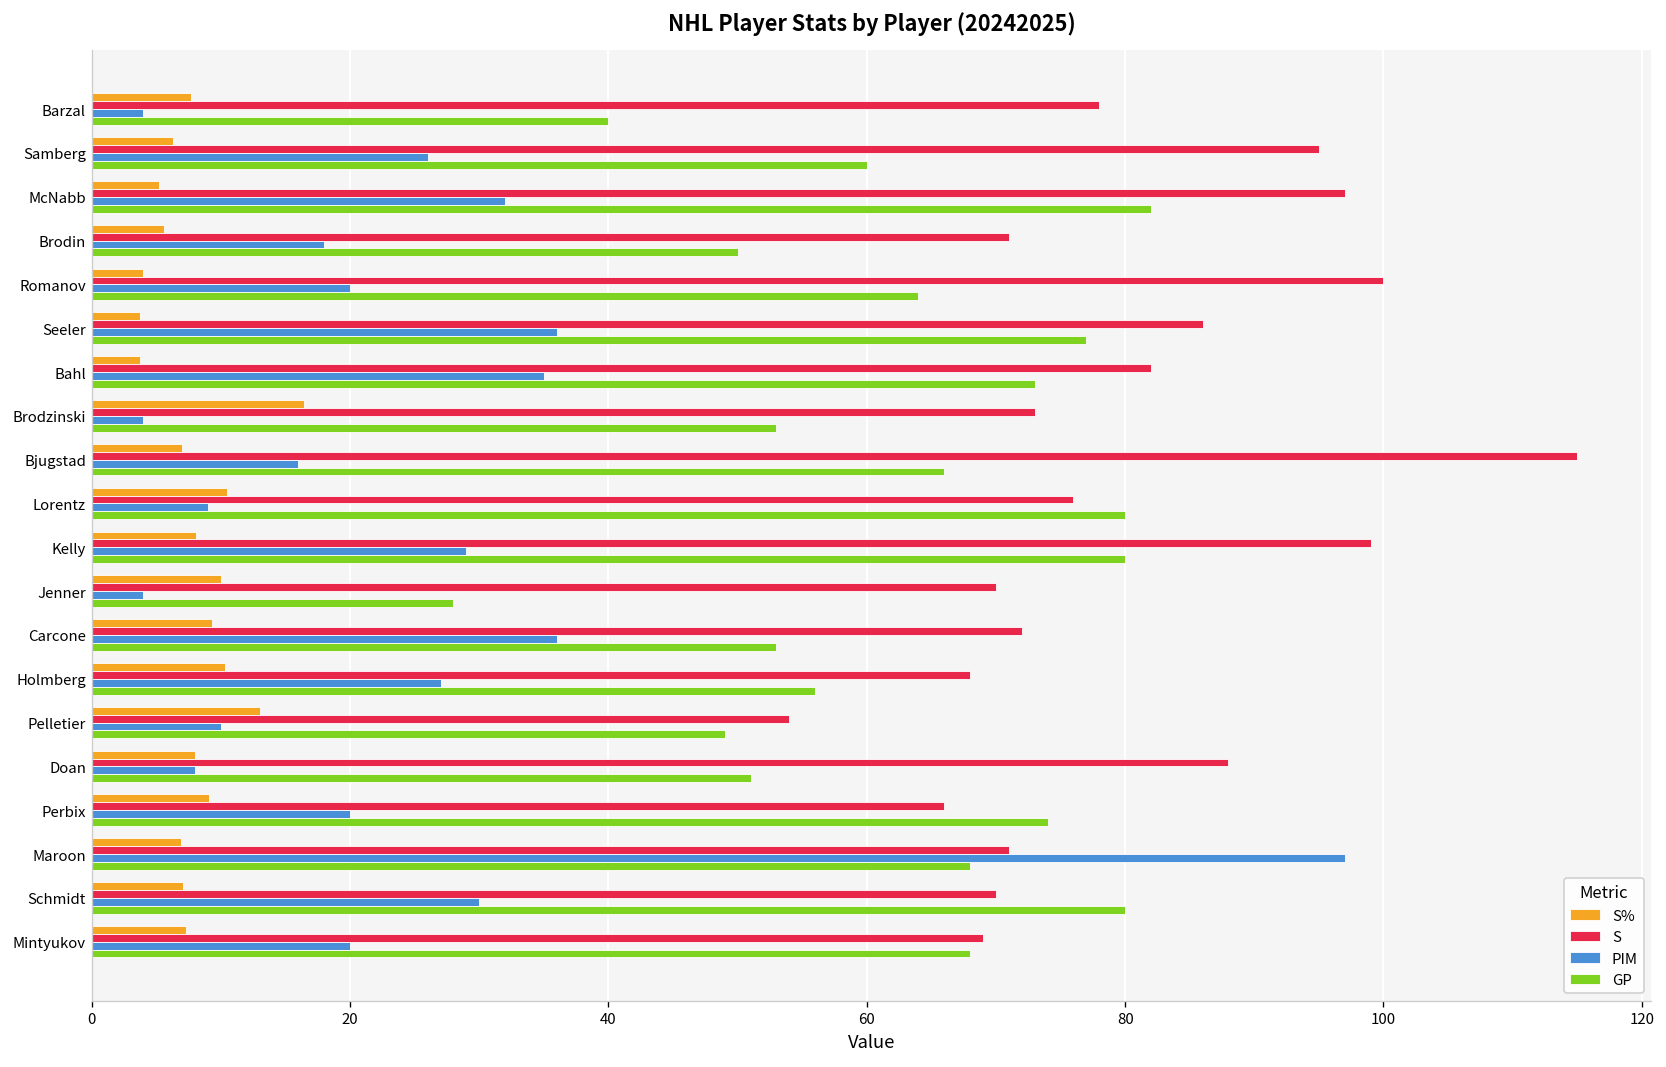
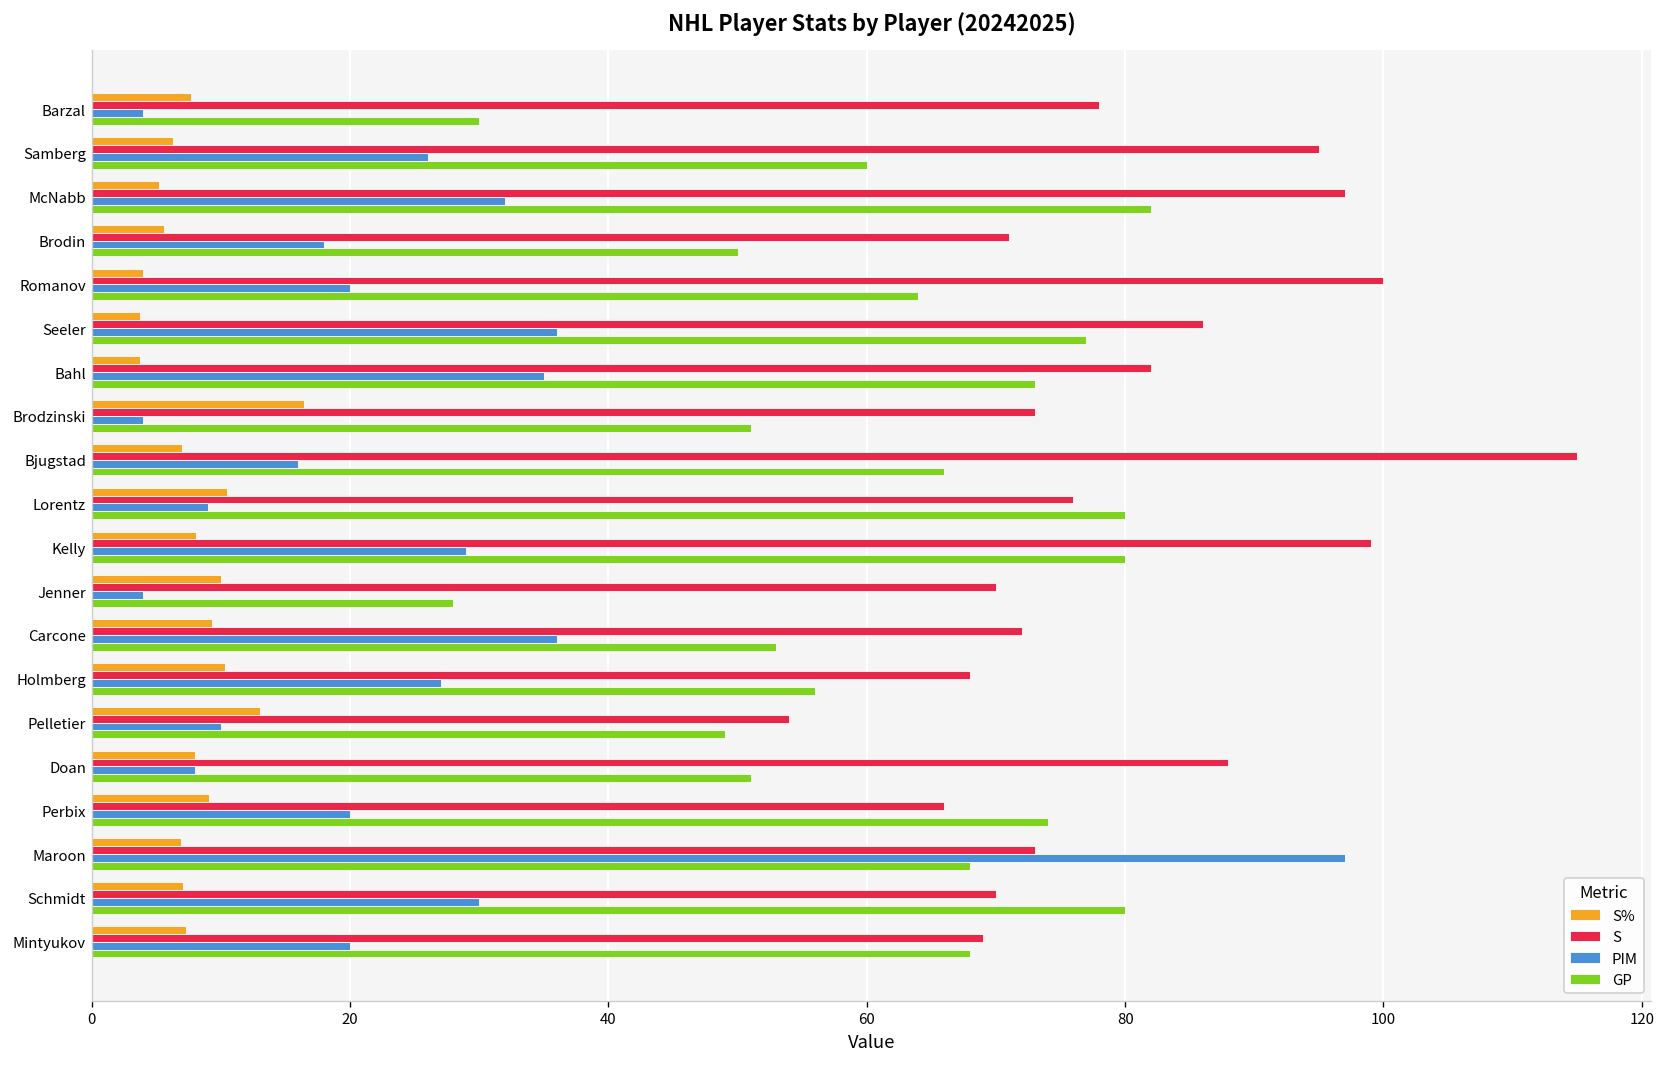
GP, Barzal: 40 -> 30
GP, Brodzinski: 53 -> 51
S, Maroon: 71 -> 73
